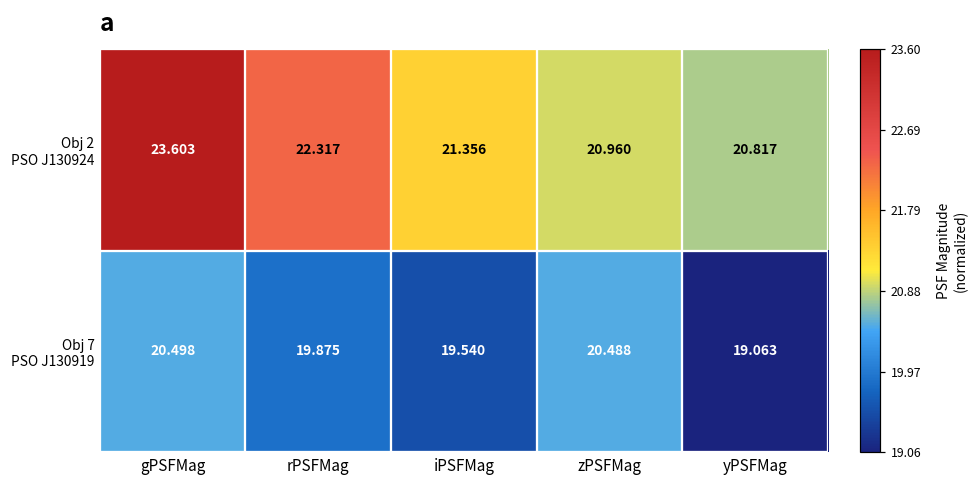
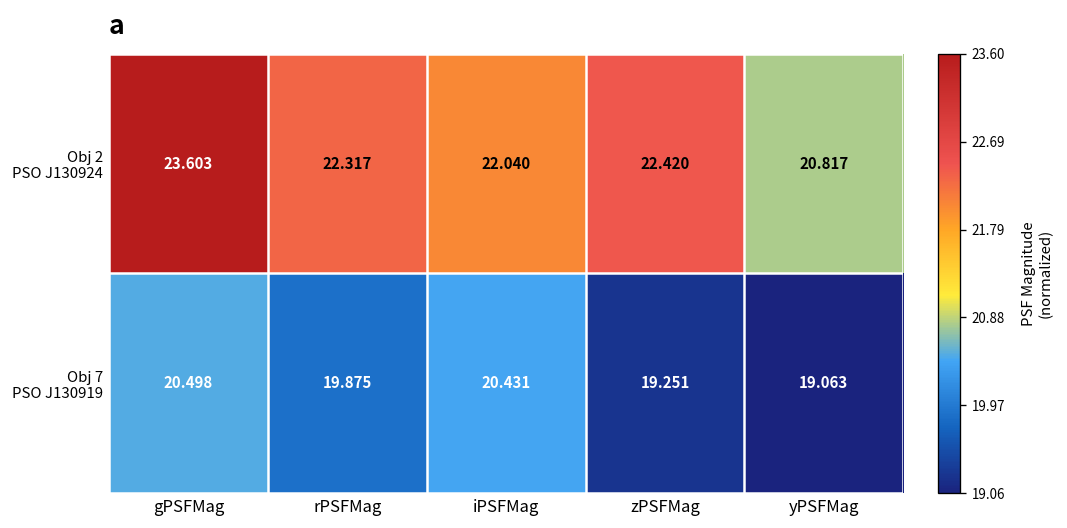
Obj 2 PSO J130924, iPSFMag: 21.356 -> 22.040
Obj 2 PSO J130924, zPSFMag: 20.960 -> 22.420
Obj 7 PSO J130919, iPSFMag: 19.540 -> 20.431
Obj 7 PSO J130919, zPSFMag: 20.488 -> 19.251
